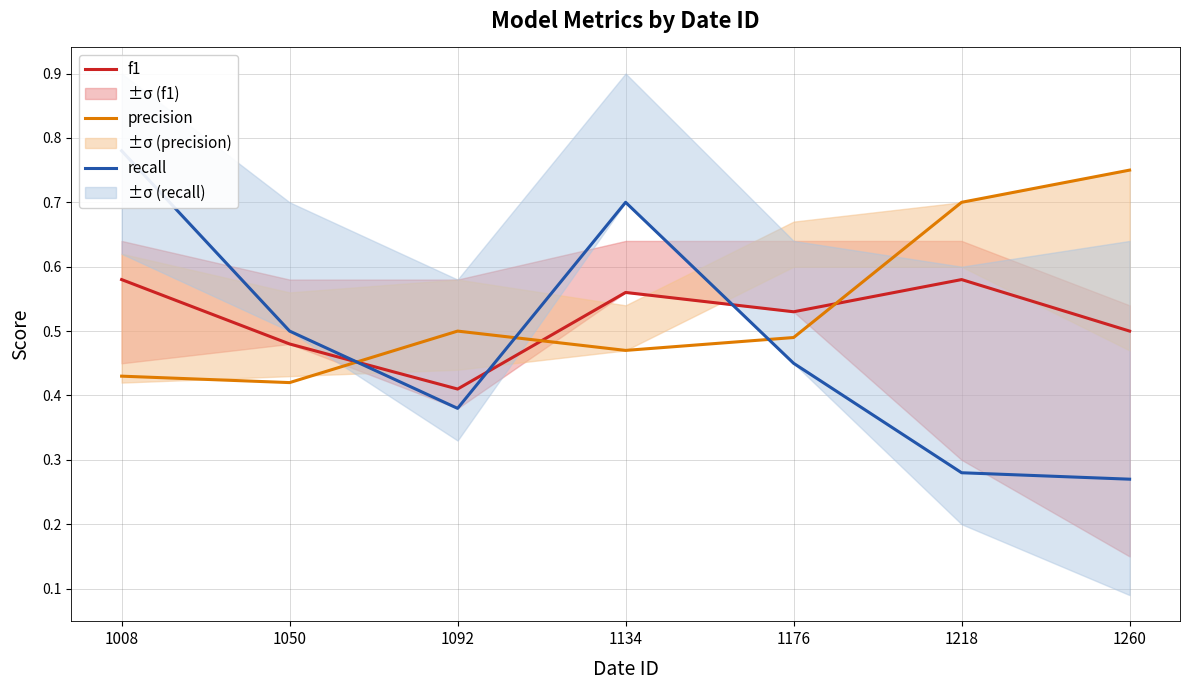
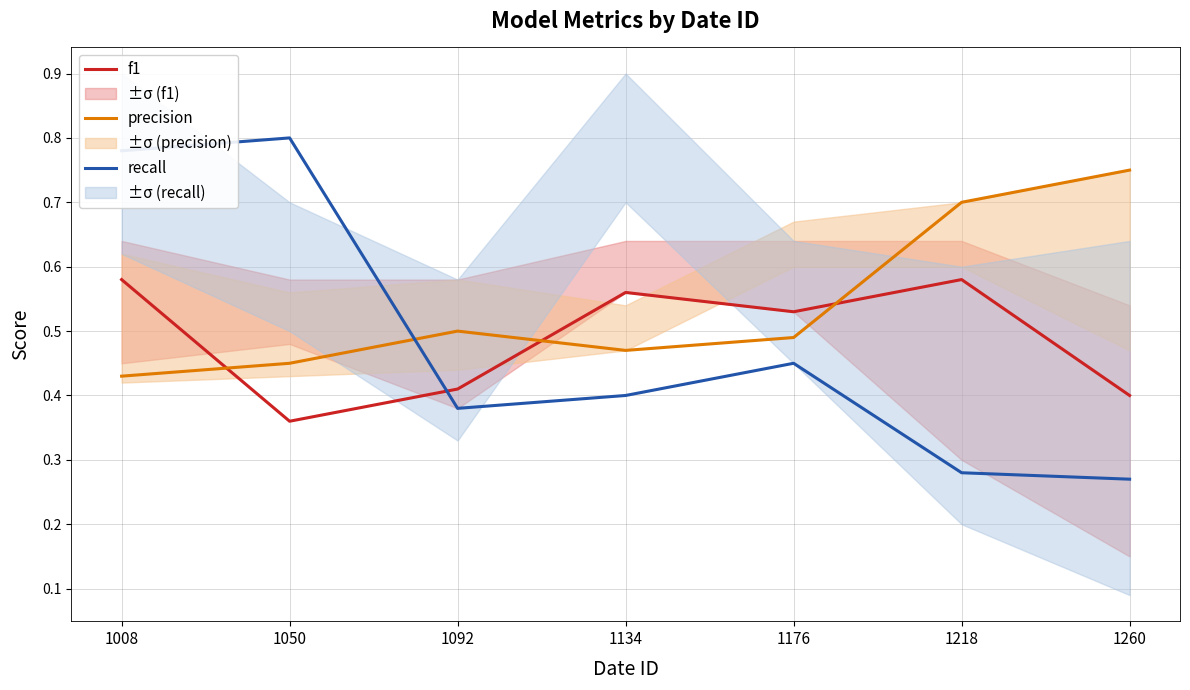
f1, 1050: 0.48 -> 0.36
precision, 1050: 0.42 -> 0.45
recall, 1050: 0.5 -> 0.8
recall, 1134: 0.7 -> 0.4
f1, 1260: 0.5 -> 0.4
